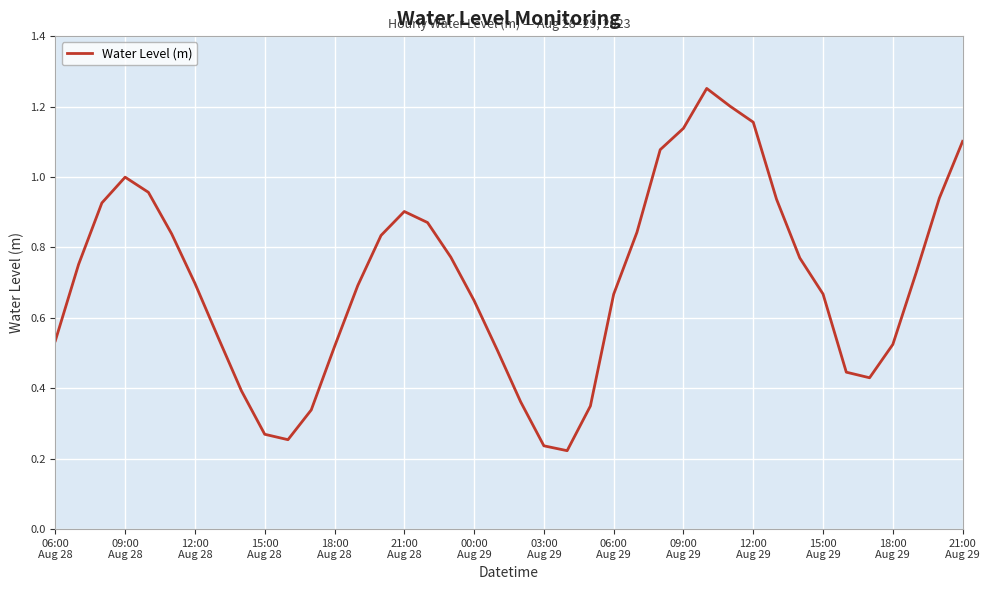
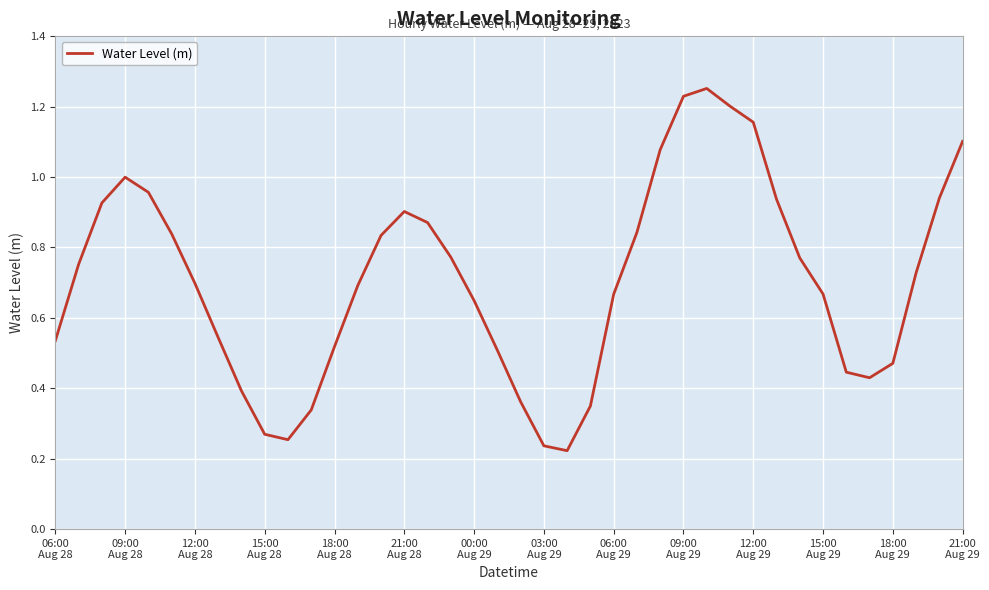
09:00 Aug 29: 1.14 -> 1.23
18:00 Aug 29: 0.52 -> 0.47
